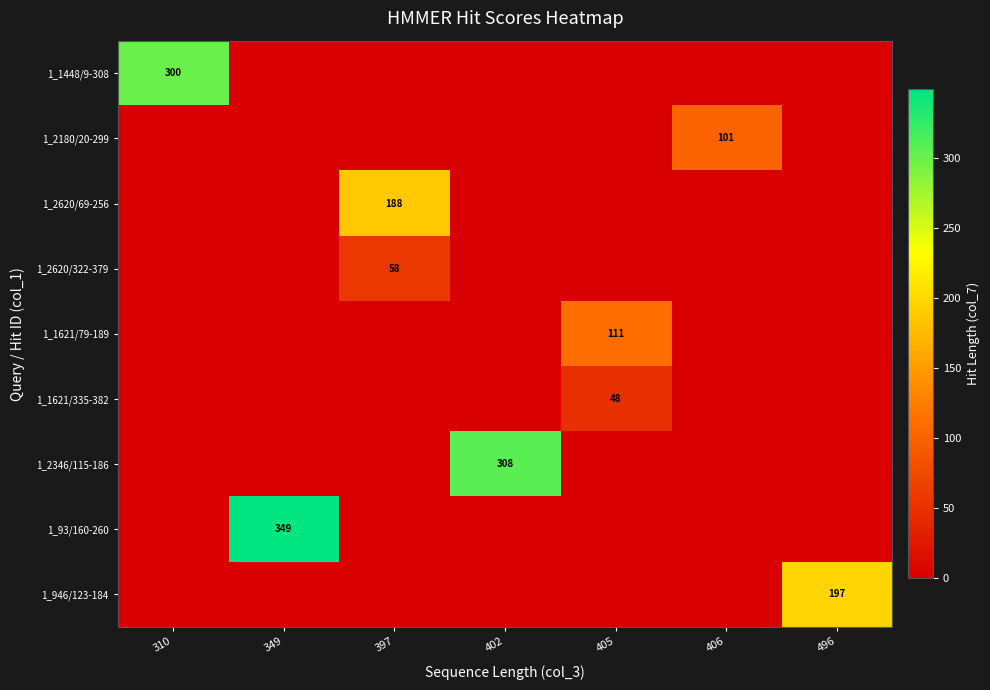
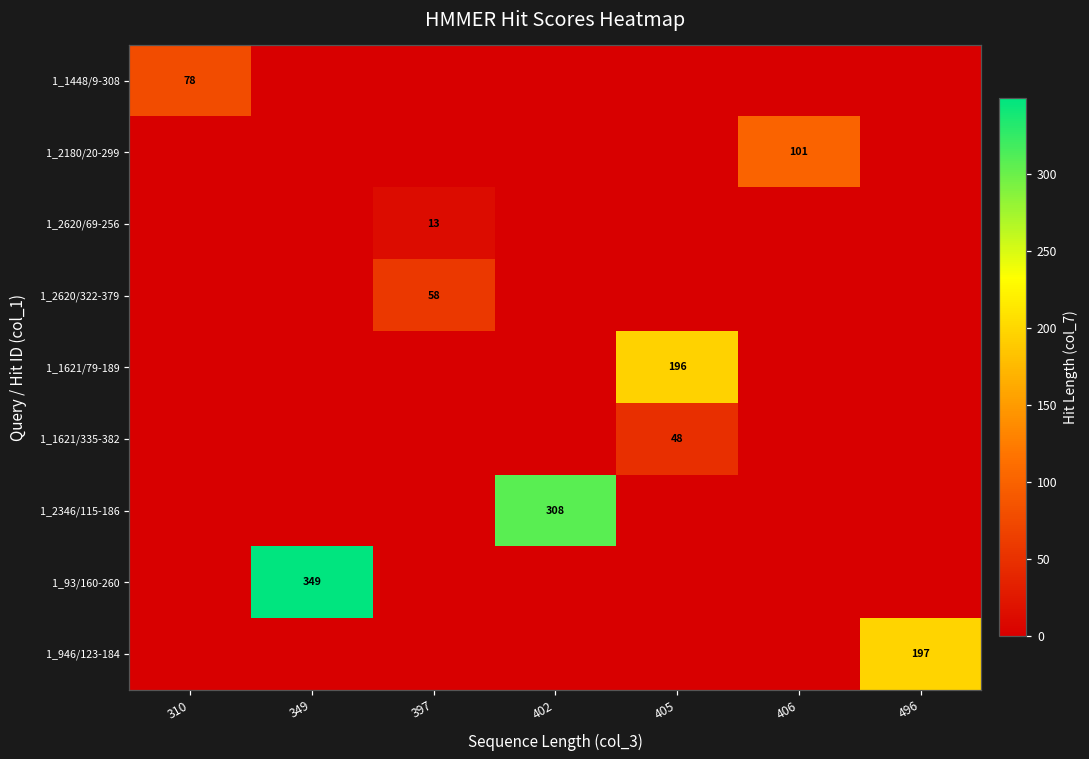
1_1448/9-308, 310: 300 -> 78
1_2620/69-256, 397: 188 -> 13
1_1621/79-189, 405: 111 -> 196
